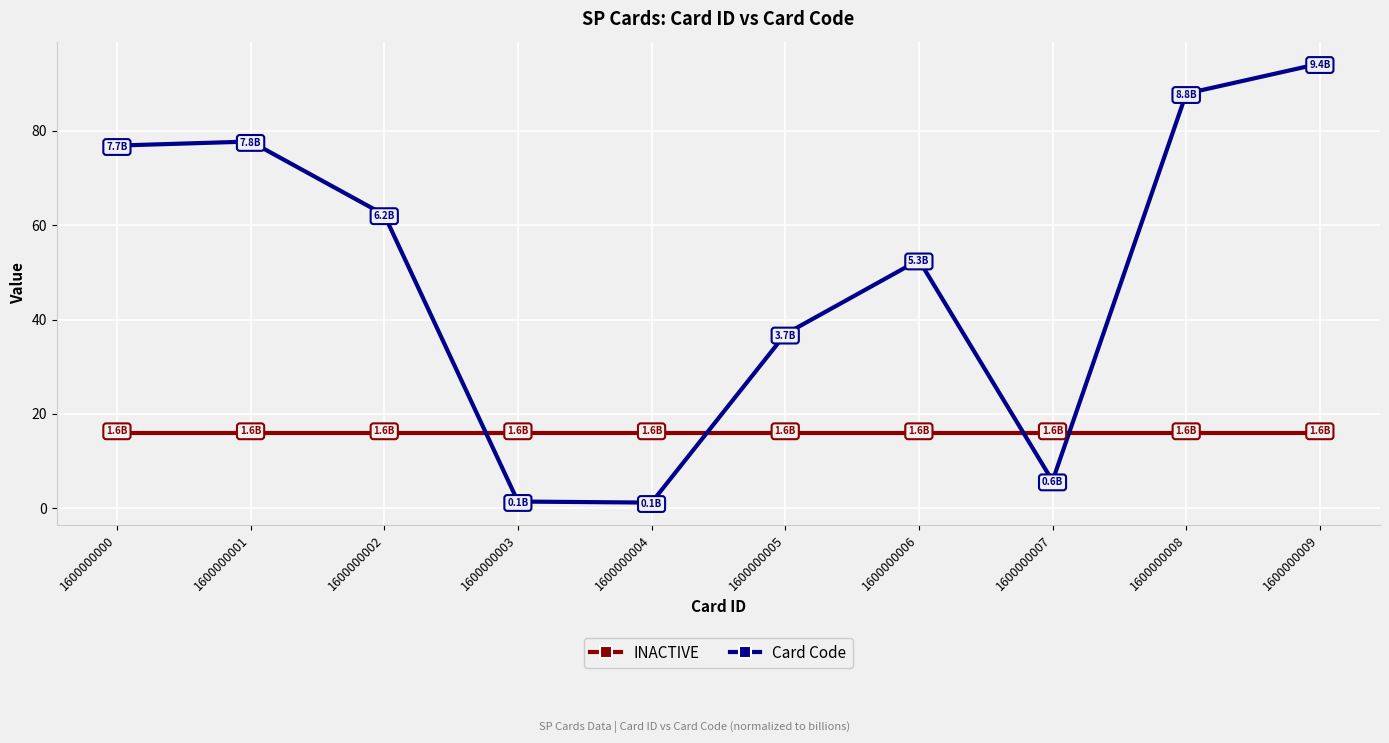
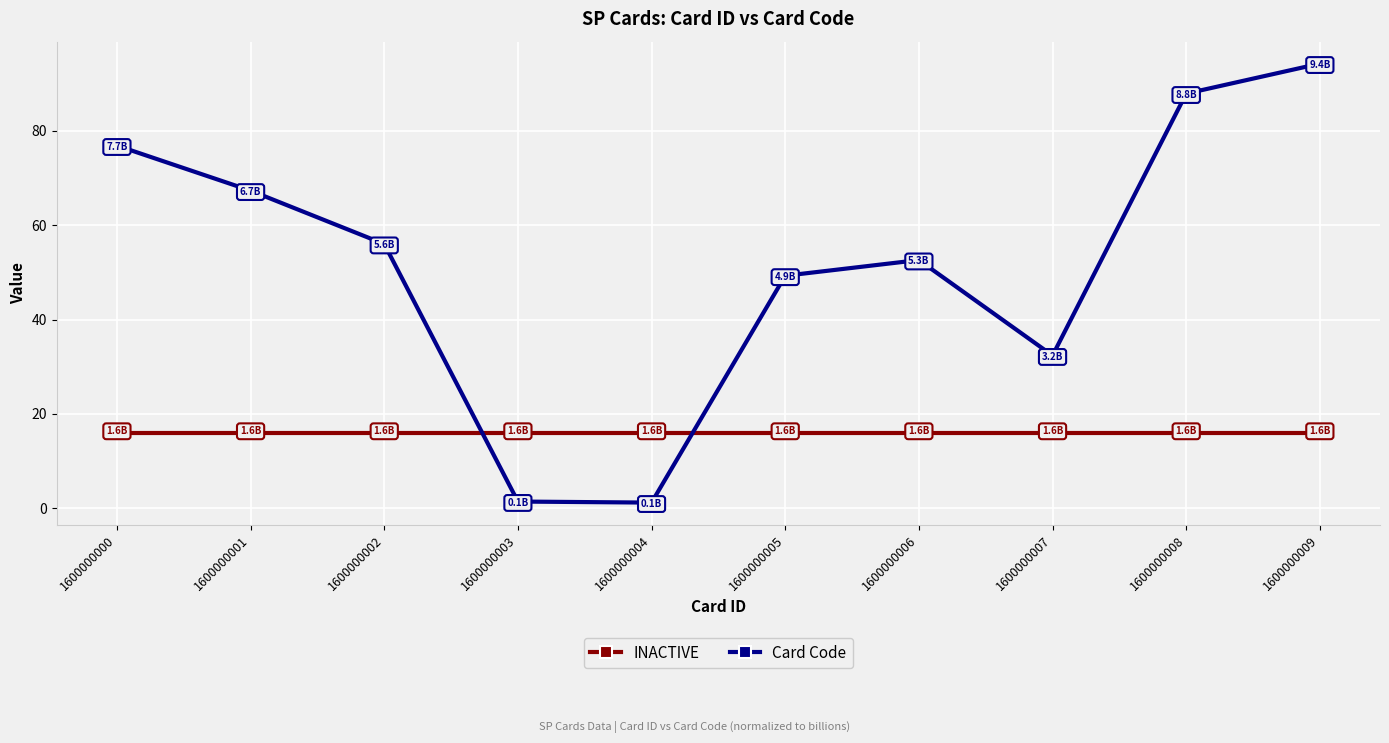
Card Code, 1600000001: 7.8B -> 6.7B
Card Code, 1600000002: 6.2B -> 5.6B
Card Code, 1600000005: 3.7B -> 4.9B
Card Code, 1600000007: 0.6B -> 3.2B
